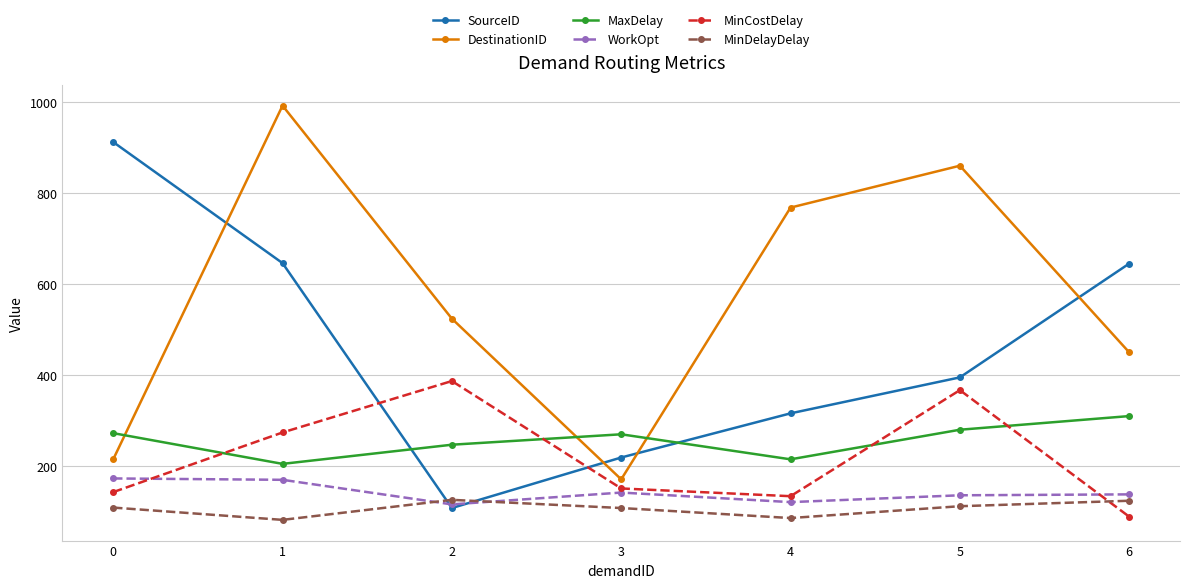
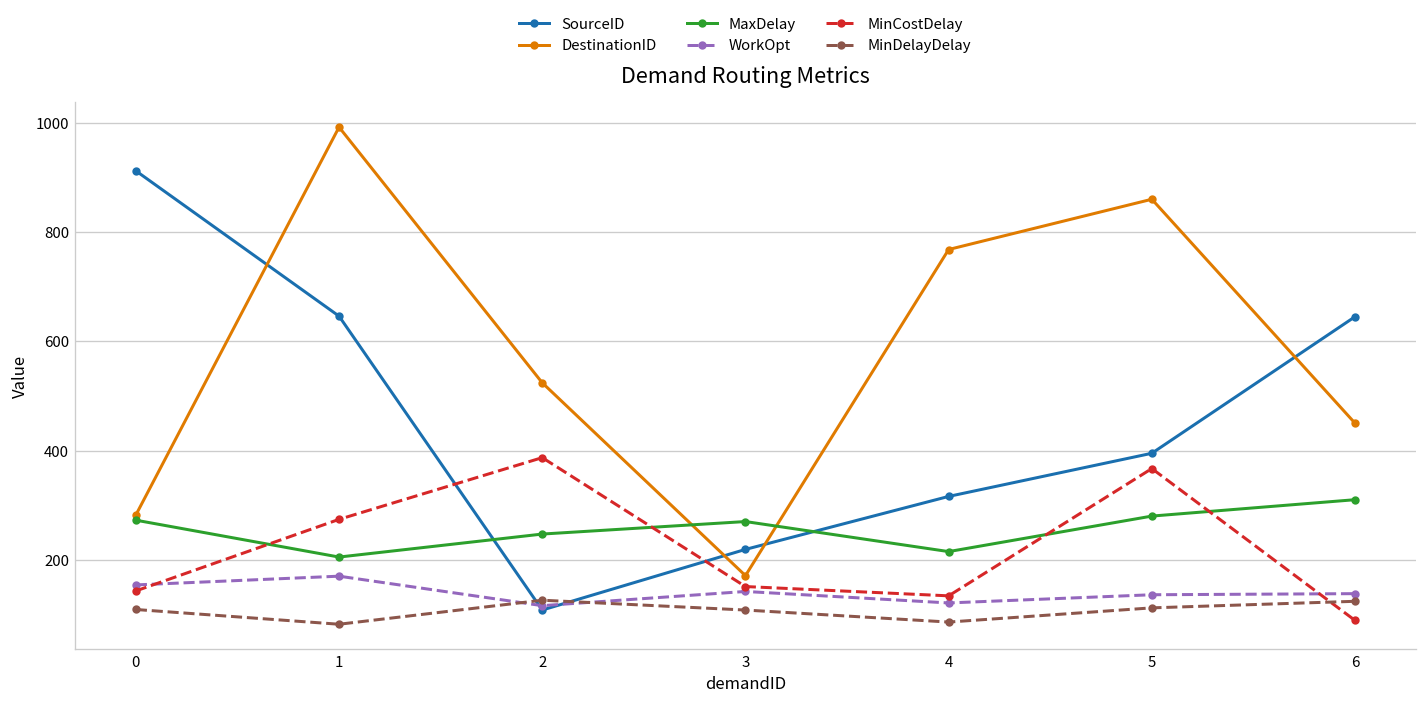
DestinationID, 0: 220 -> 280
WorkOpt, 0: 170 -> 150
